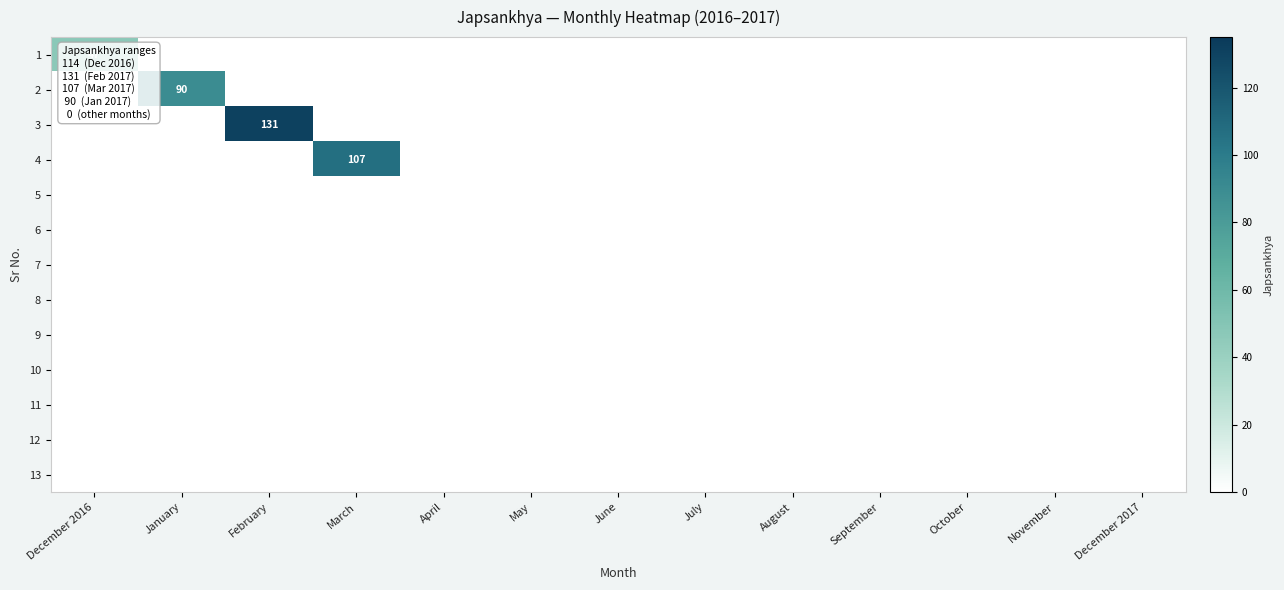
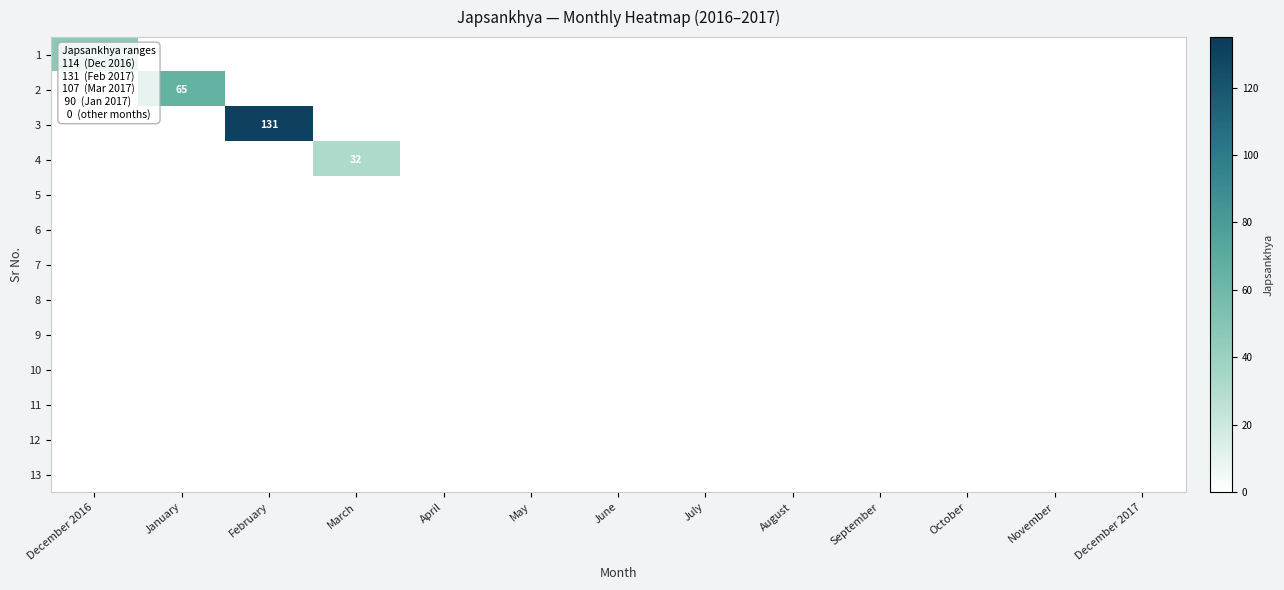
2, January: 90 -> 65
4, March: 107 -> 32
